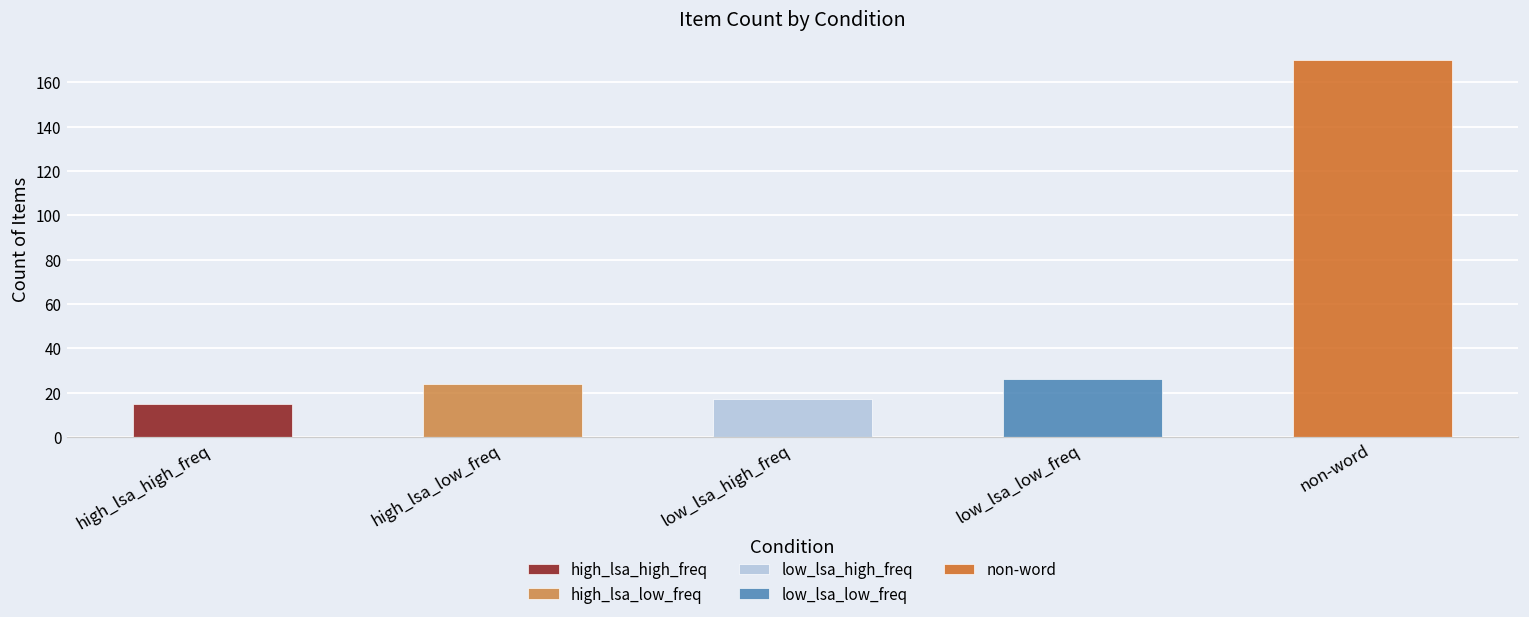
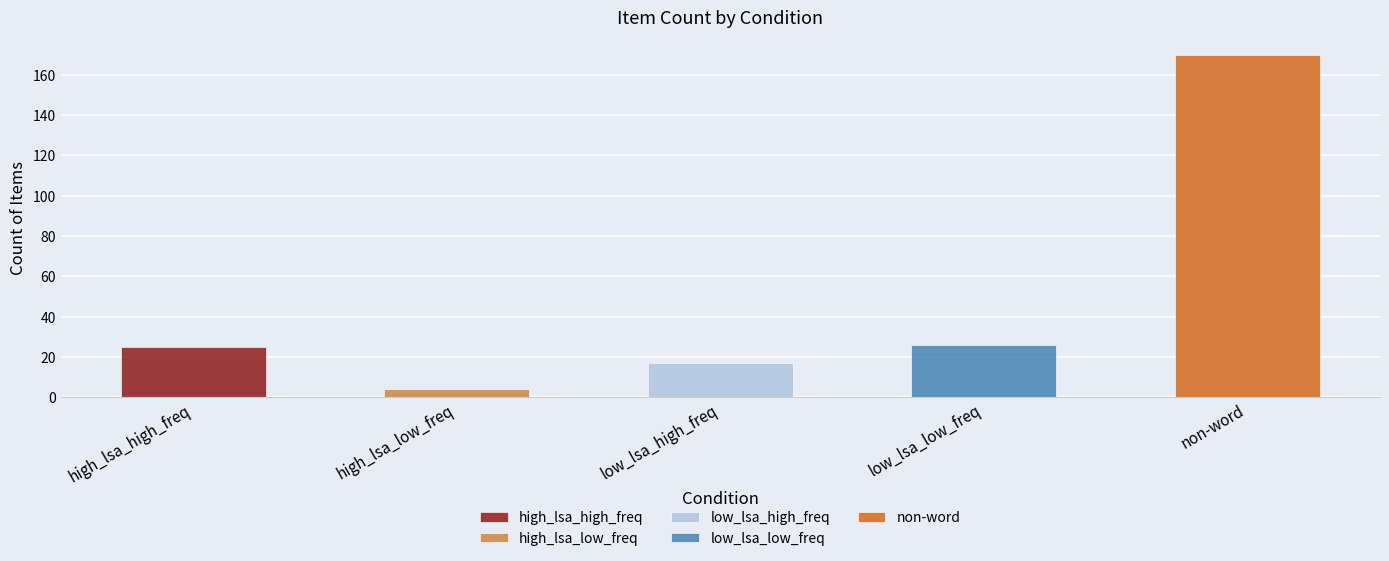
high_lsa_high_freq: 15 -> 25
high_lsa_low_freq: 24 -> 4
